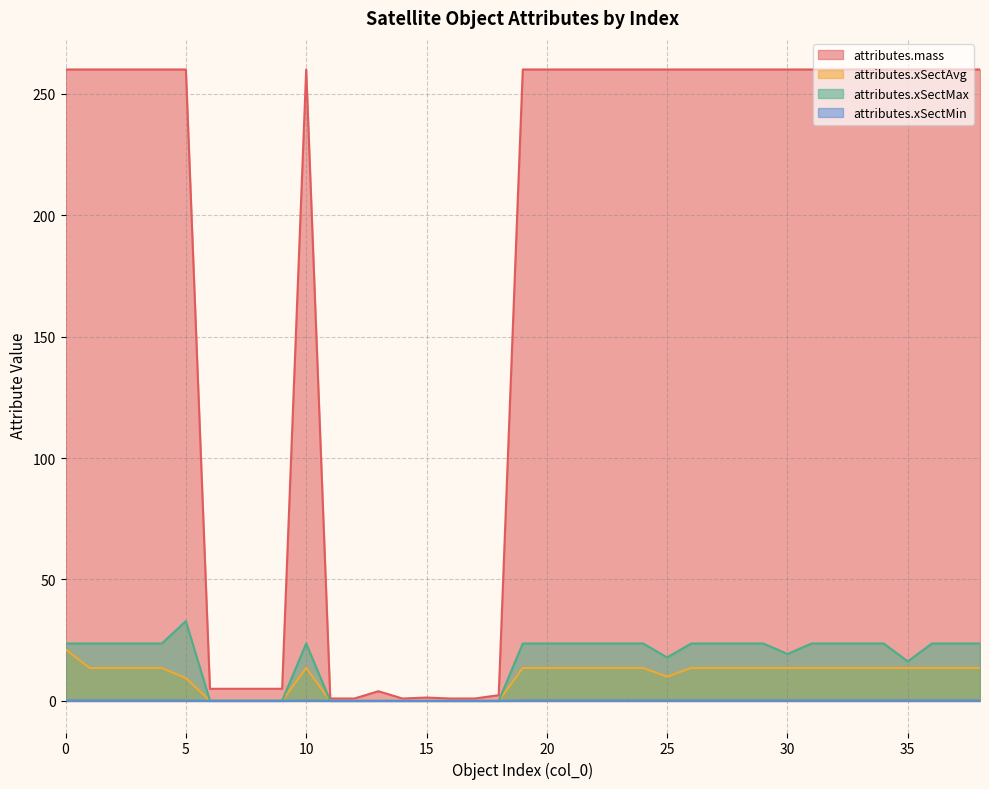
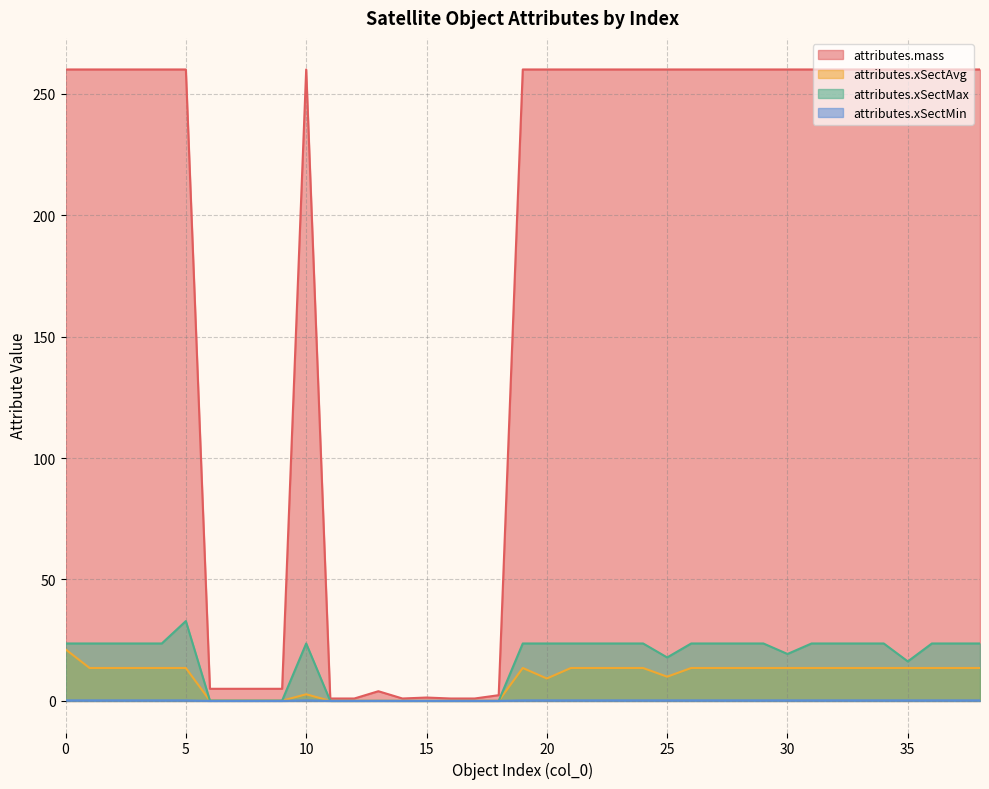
attributes.xSectAvg, 5: 9 -> 14
attributes.xSectAvg, 10: 14 -> 3
attributes.xSectAvg, 20: 14 -> 9
